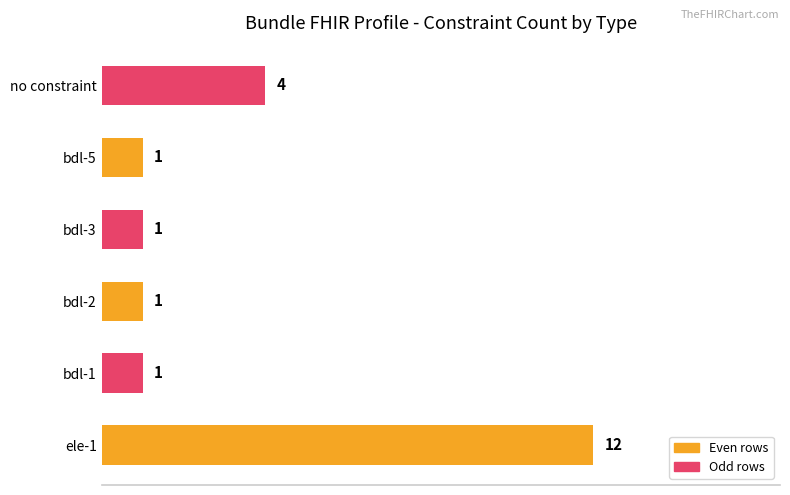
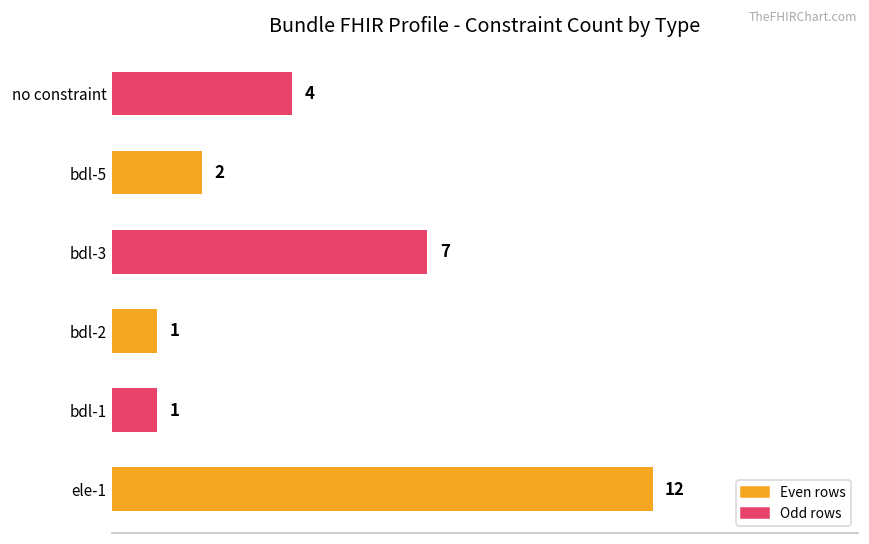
bdl-5: 1 -> 2
bdl-3: 1 -> 7
